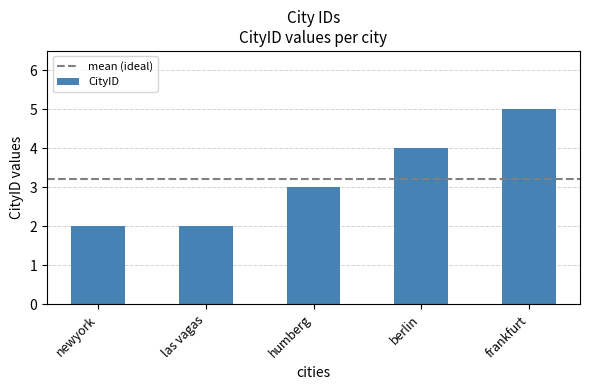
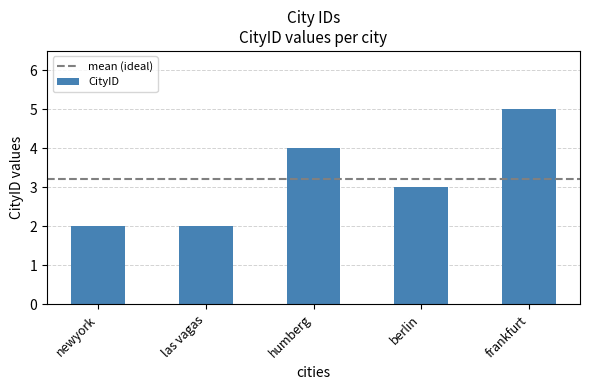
humberg: 3 -> 4
berlin: 4 -> 3
